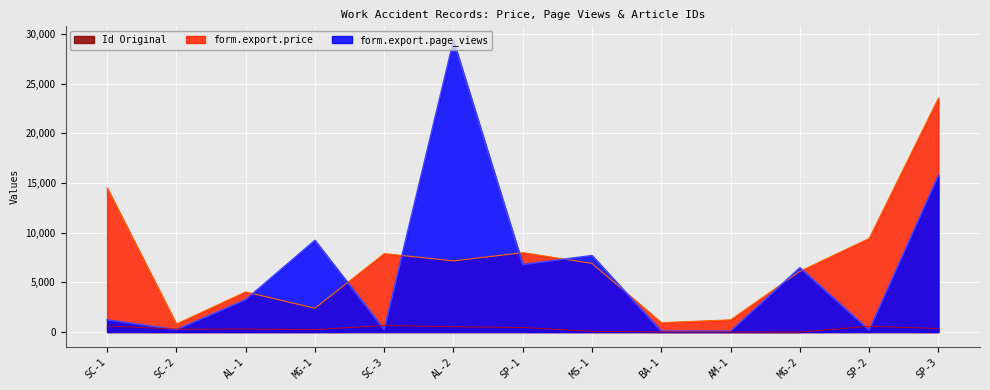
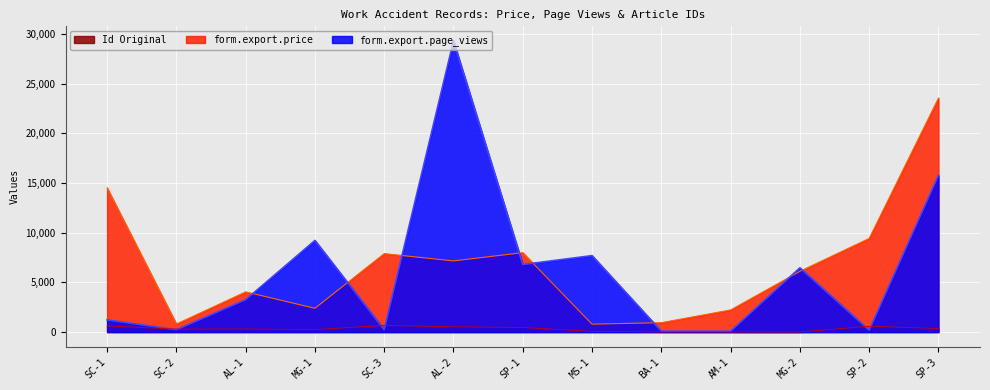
form.export.price, MS-1: 7,000 -> 1,000
form.export.price, AM-1: 1,000 -> 2,000
